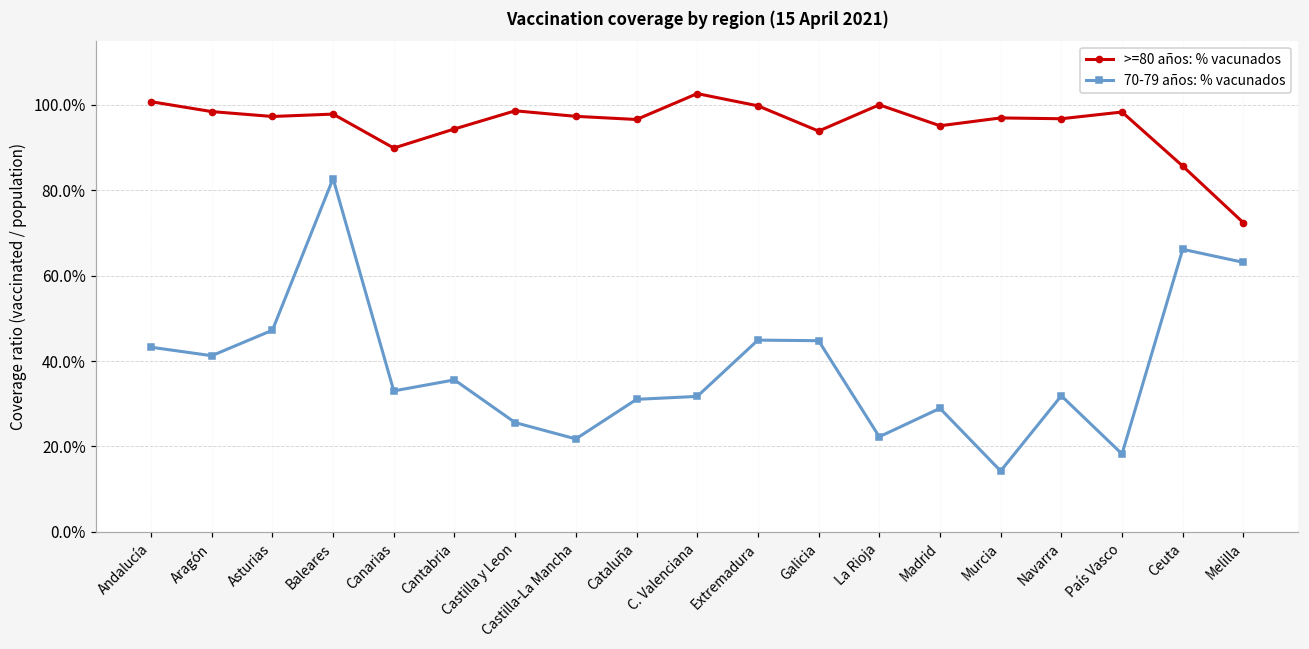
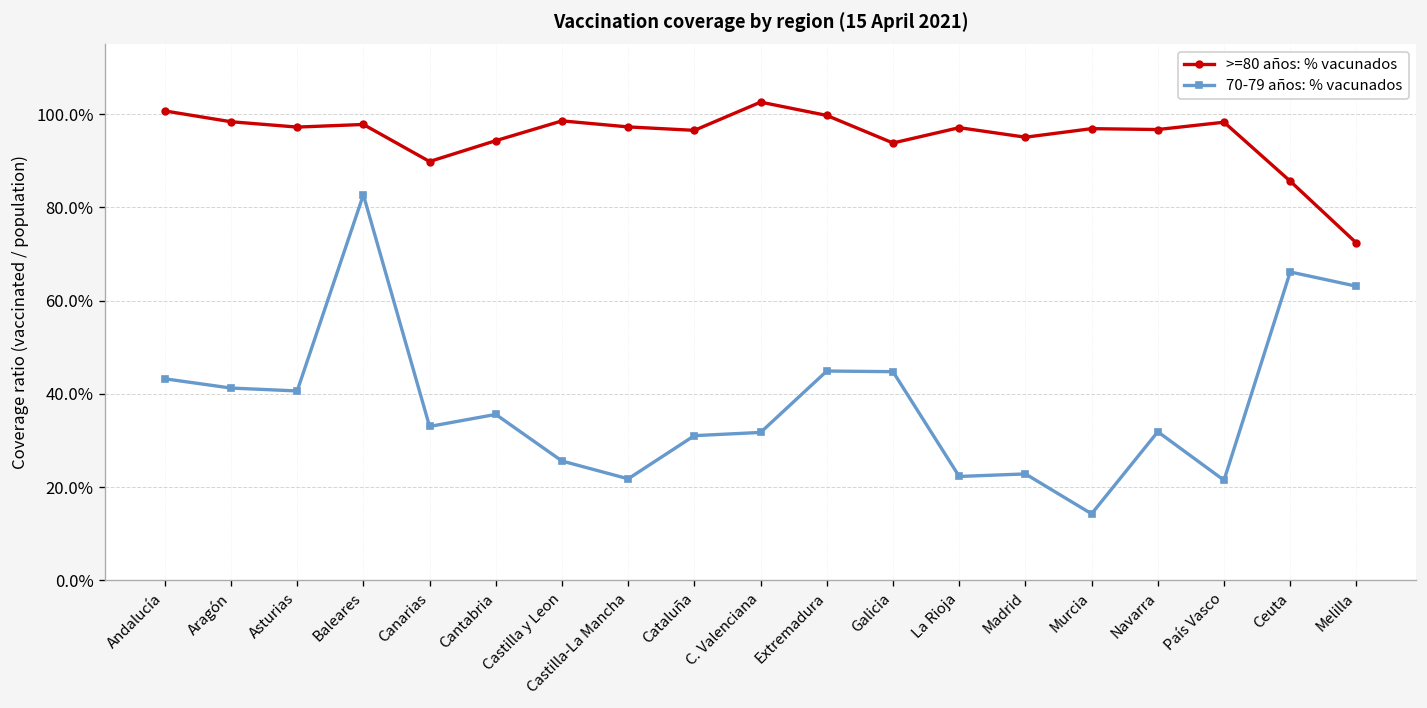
70-79 años: % vacunados, Asturias: 47% -> 41%
>=80 años: % vacunados, La Rioja: 100% -> 97%
70-79 años: % vacunados, Madrid: 29% -> 23%
70-79 años: % vacunados, País Vasco: 18% -> 21%
